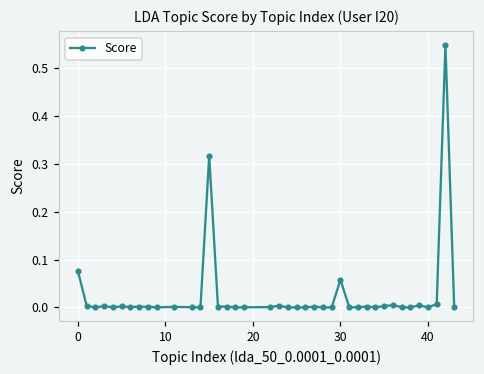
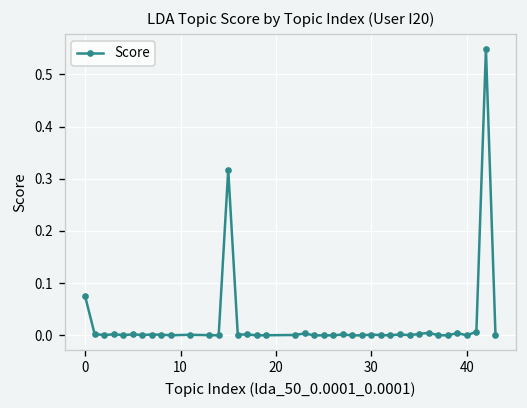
30: 0.06 -> 0.00
